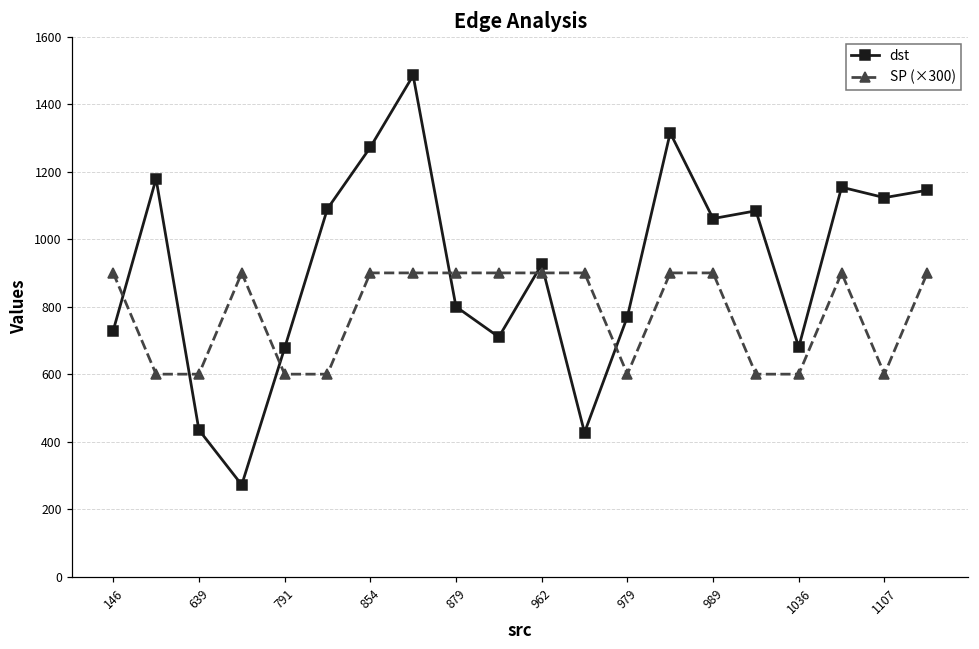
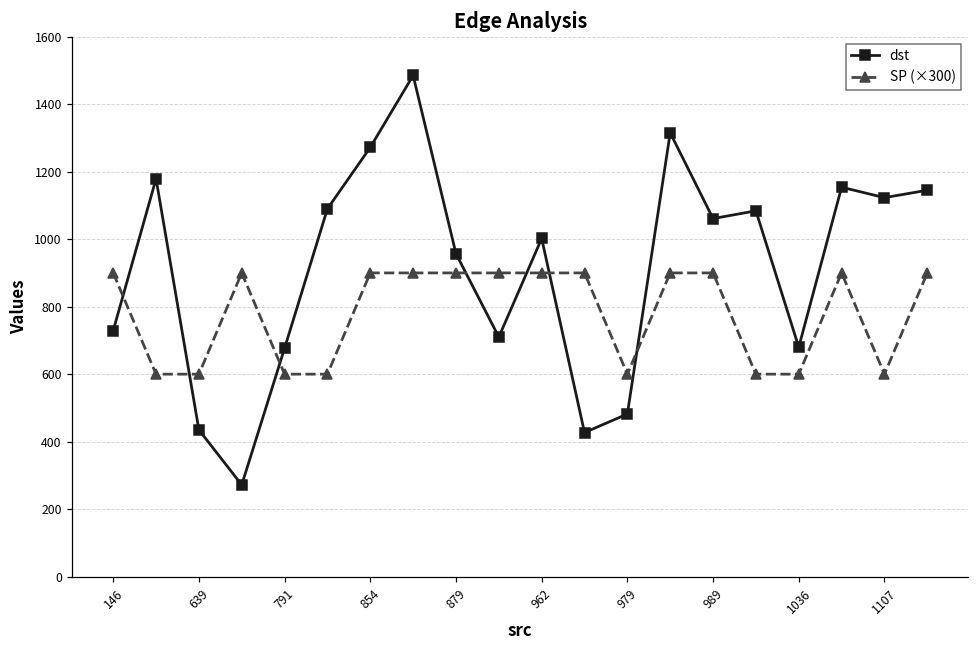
dst, 879: 800 -> 960
dst, 962: 930 -> 1000
dst, 979: 770 -> 480
